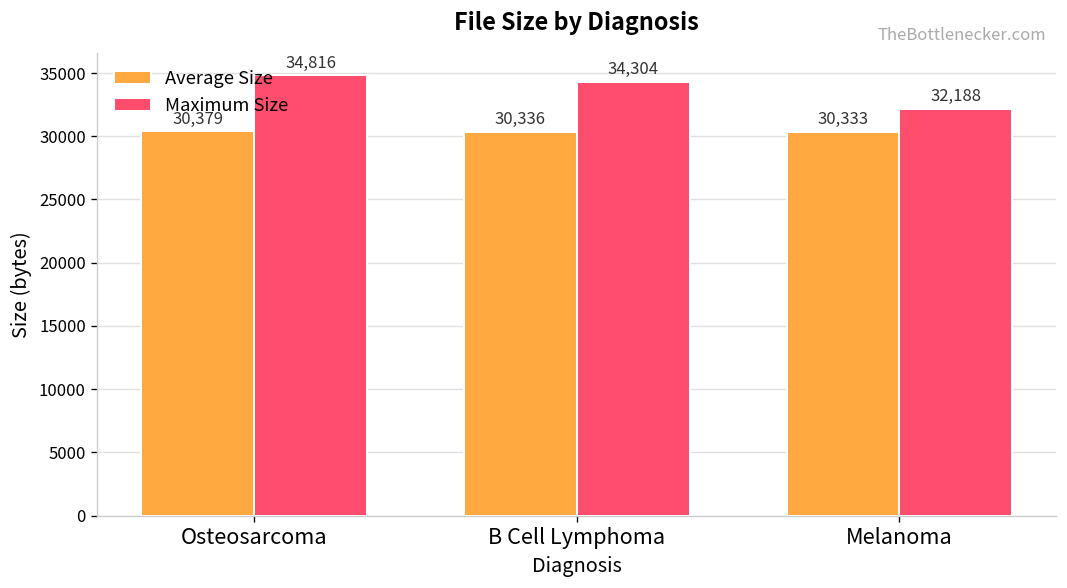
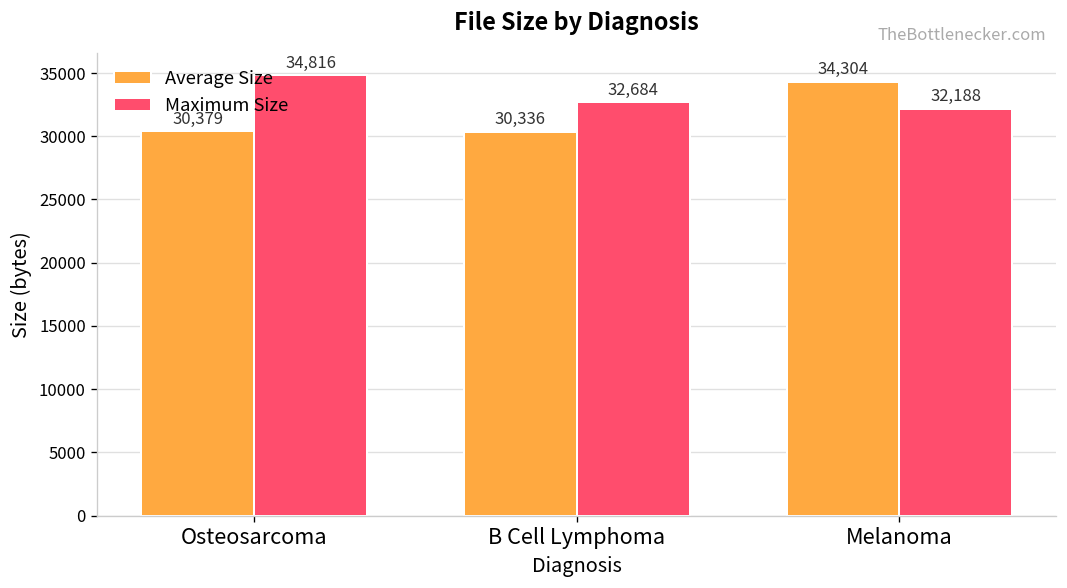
Maximum Size, B Cell Lymphoma: 34,304 -> 32,684
Average Size, Melanoma: 30,333 -> 34,304
